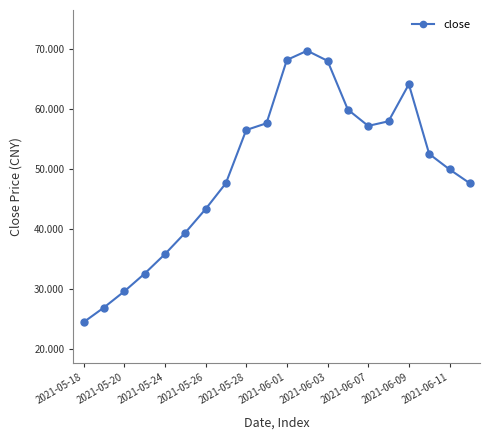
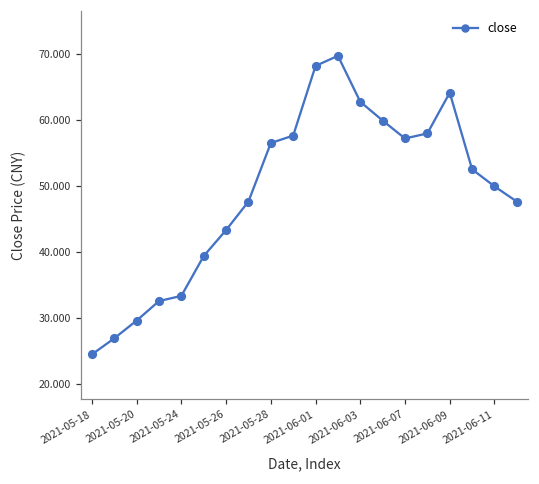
2021-05-24: 36 -> 33
2021-06-03: 68 -> 63
